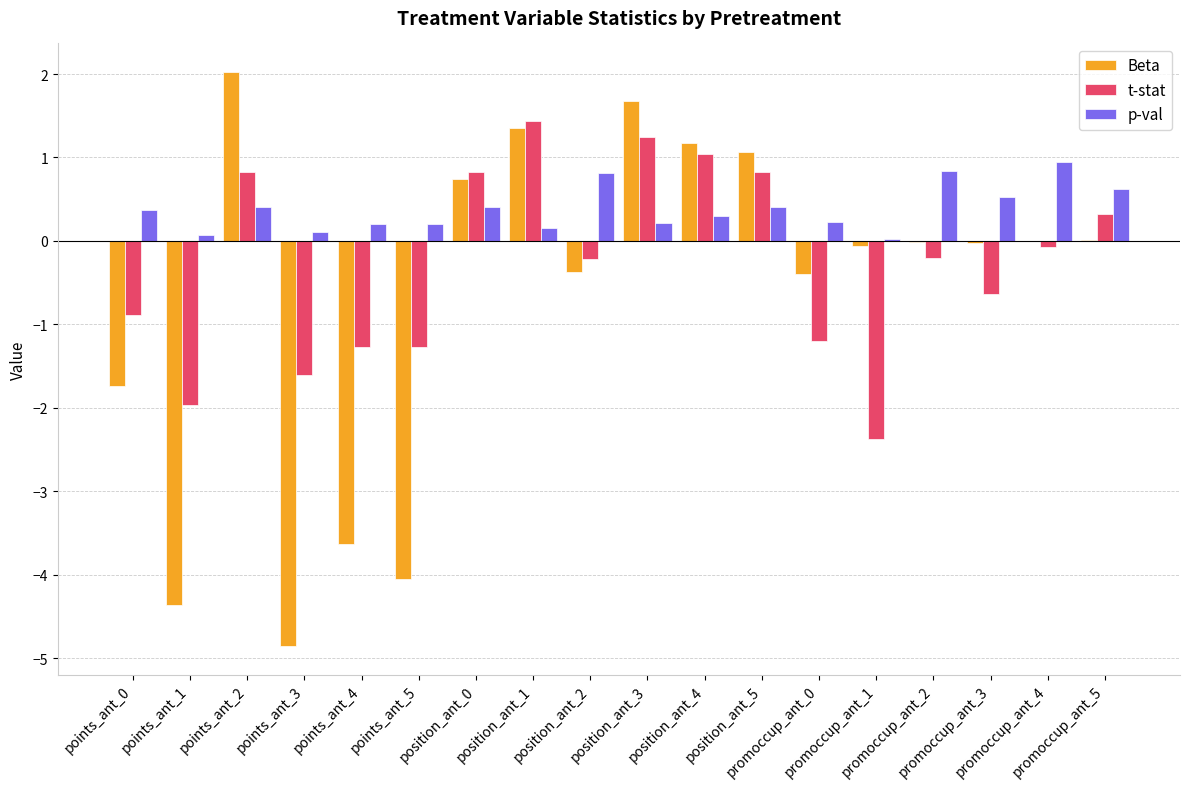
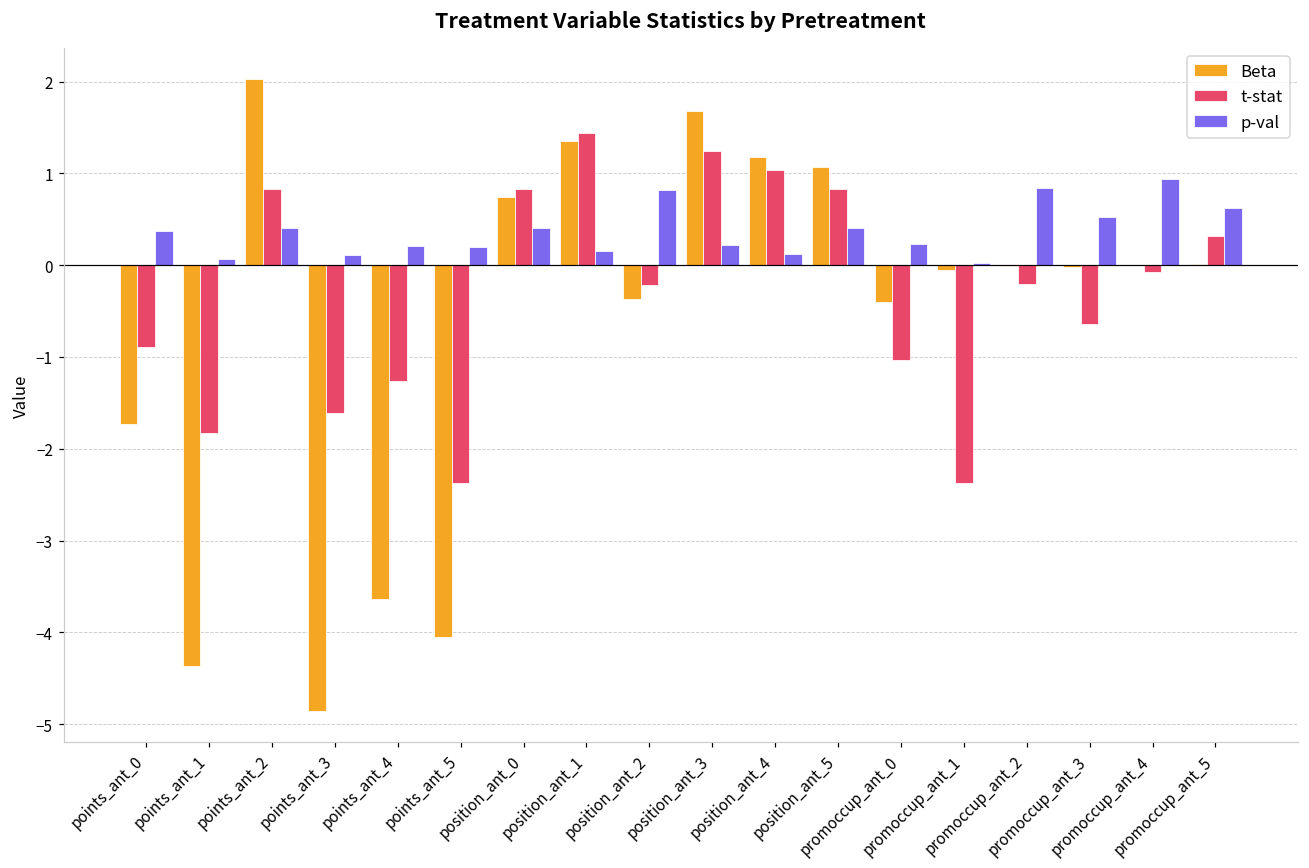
t-stat, points_ant_1: -2.0 -> -1.8
t-stat, points_ant_5: -1.3 -> -2.4
p-val, position_ant_4: 0.3 -> 0.1
t-stat, promoccup_ant_0: -1.2 -> -1.0
